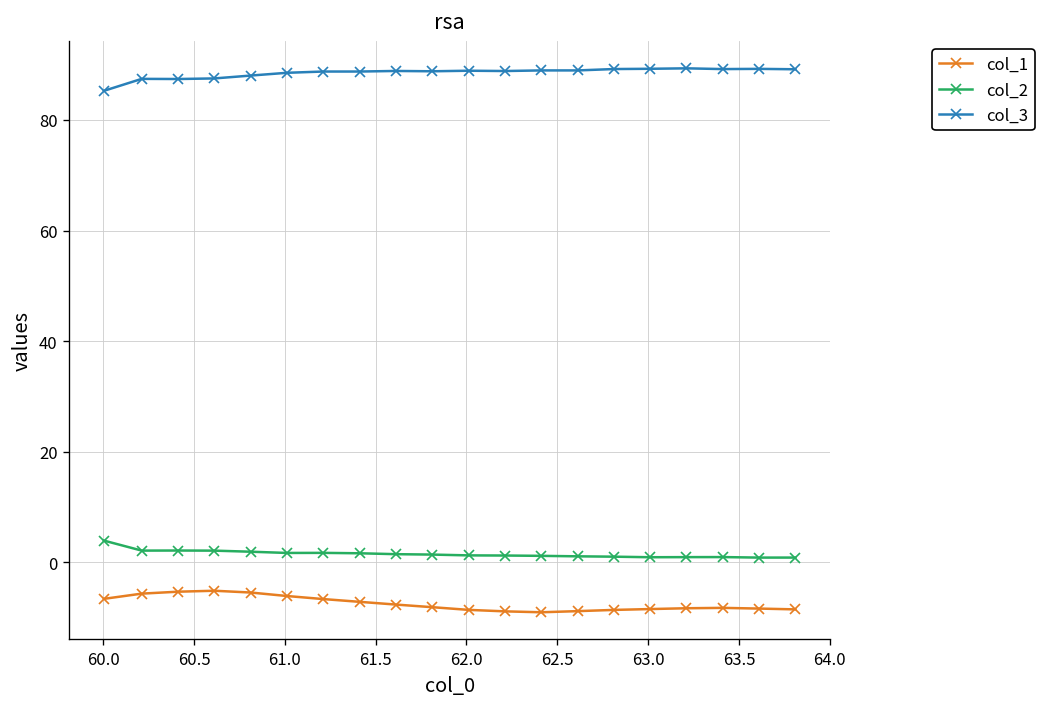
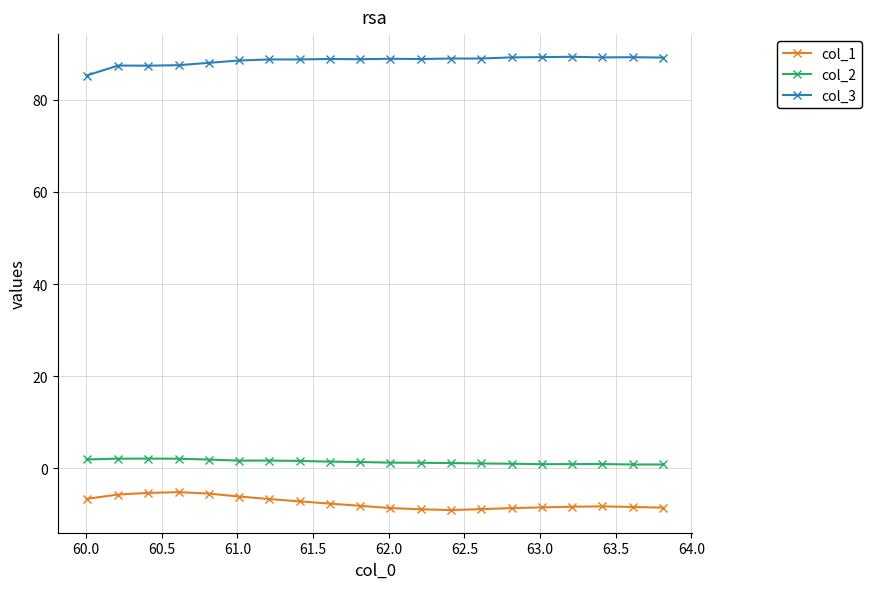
col_2, 60.0: 4 -> 2
